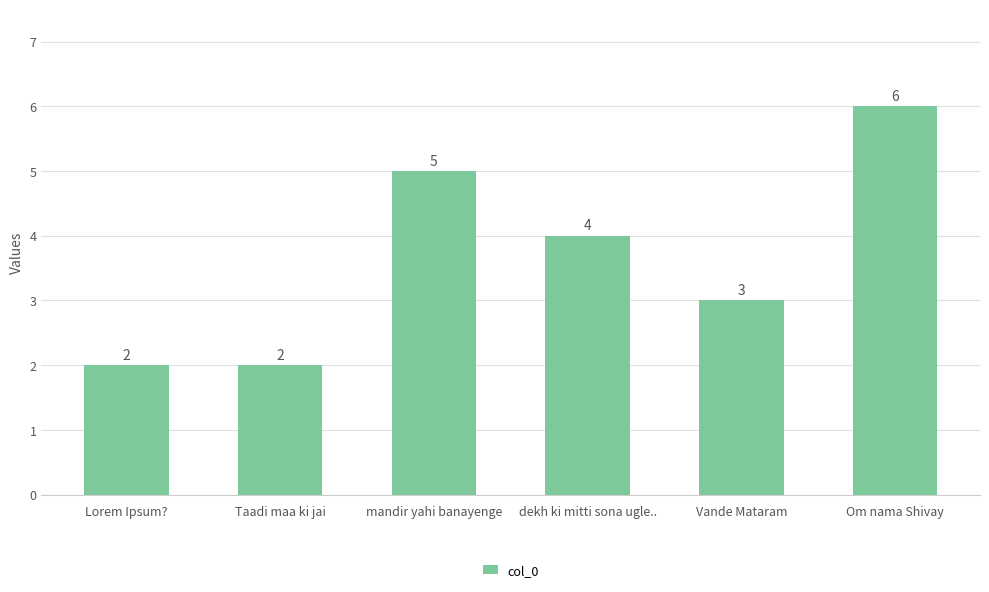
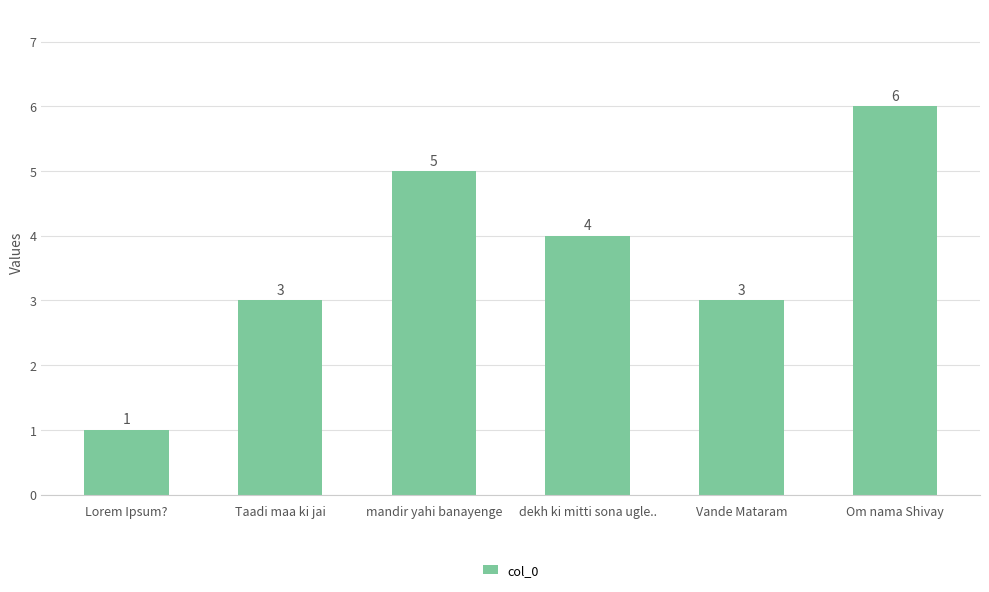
Lorem Ipsum?: 2 -> 1
Taadi maa ki jai: 2 -> 3
